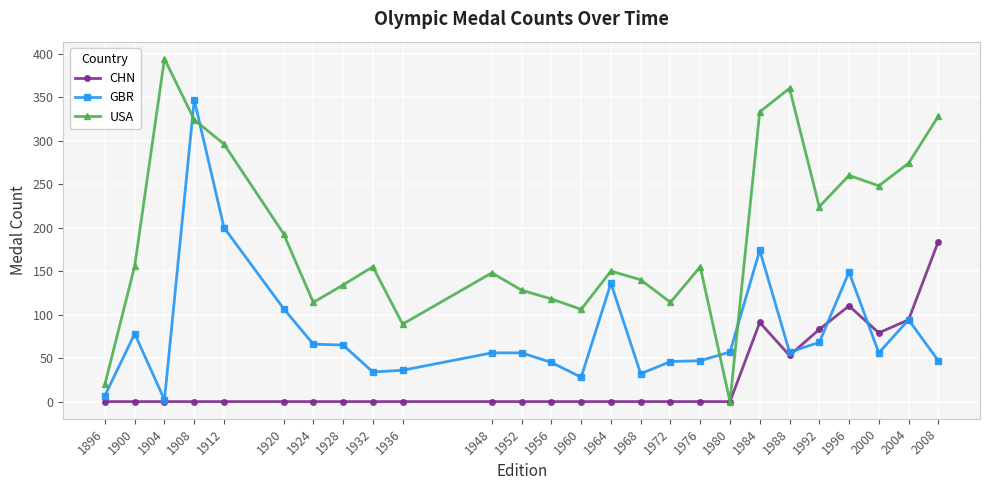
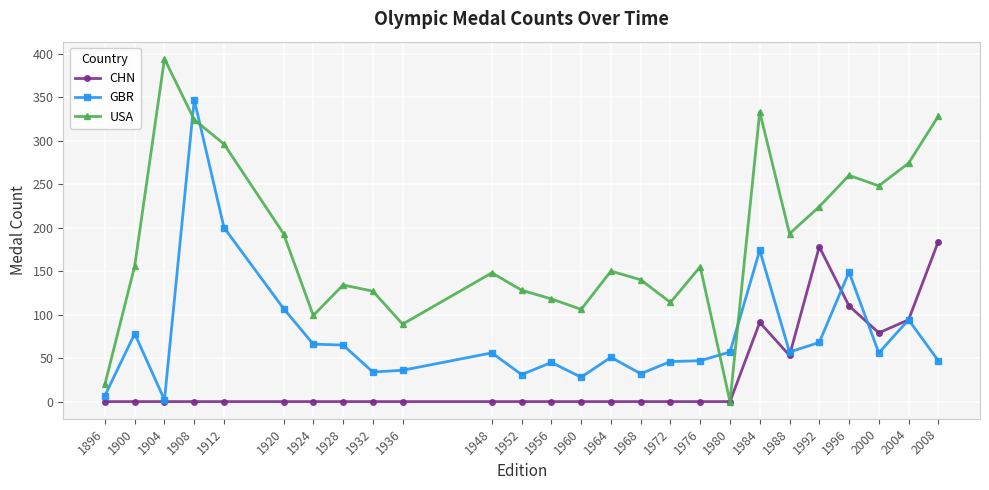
USA, 1924: 110 -> 100
USA, 1932: 160 -> 130
GBR, 1952: 60 -> 30
GBR, 1964: 140 -> 50
USA, 1988: 360 -> 190
CHN, 1992: 80 -> 180
